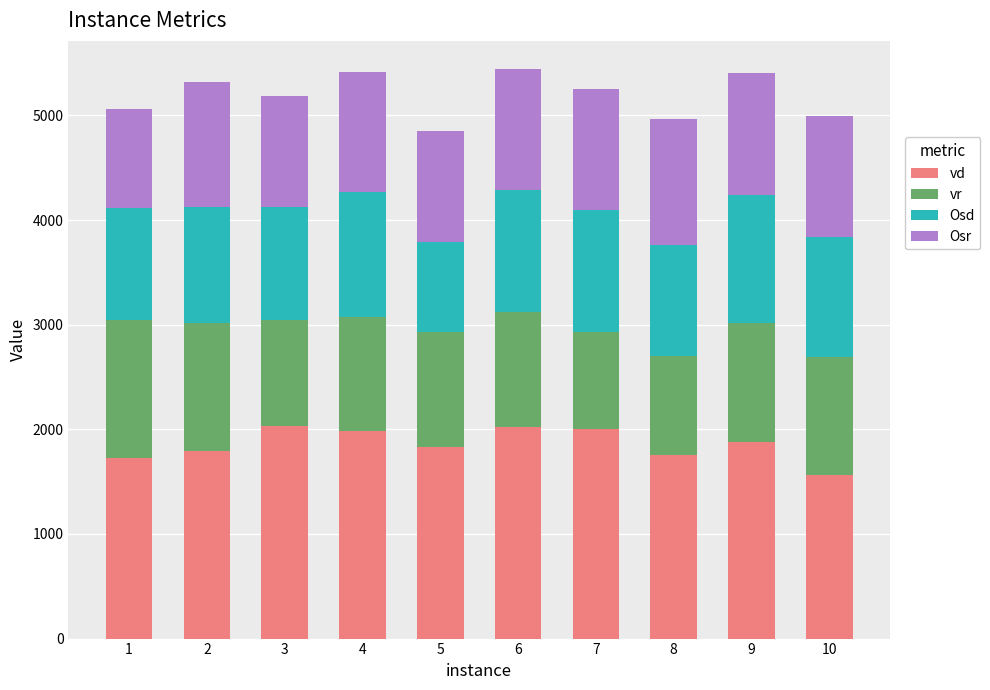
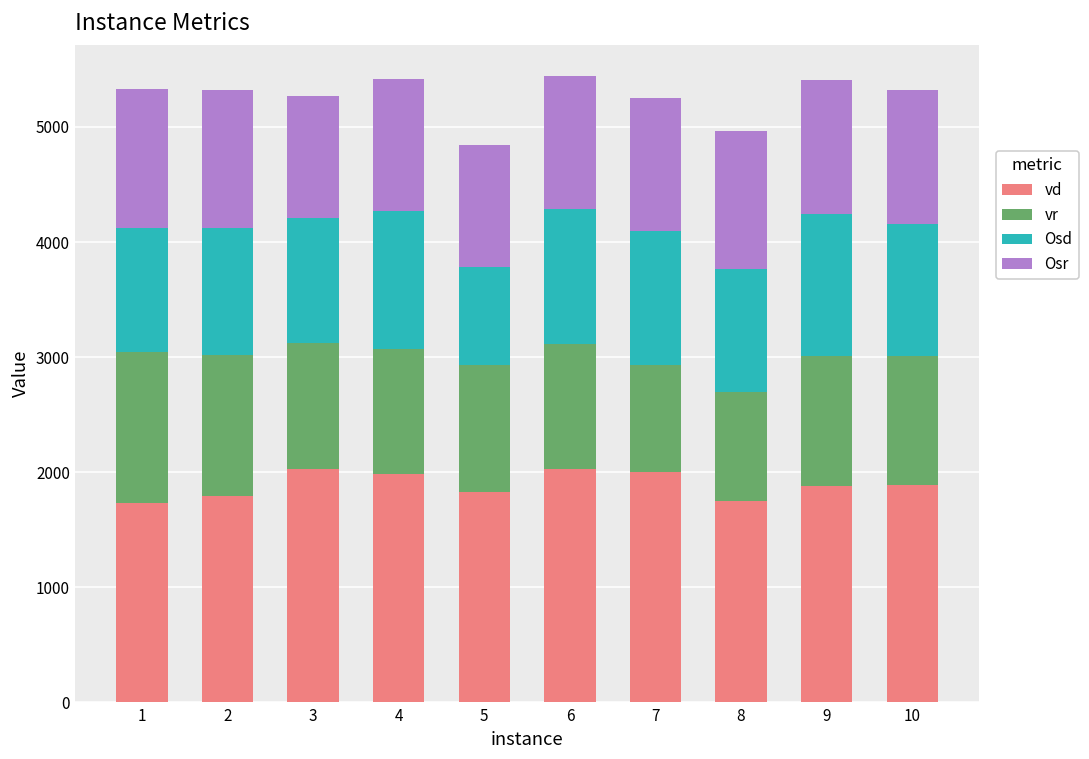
Osr, 1: 940 -> 1210
vr, 3: 1010 -> 1090
vd, 10: 1570 -> 1890
